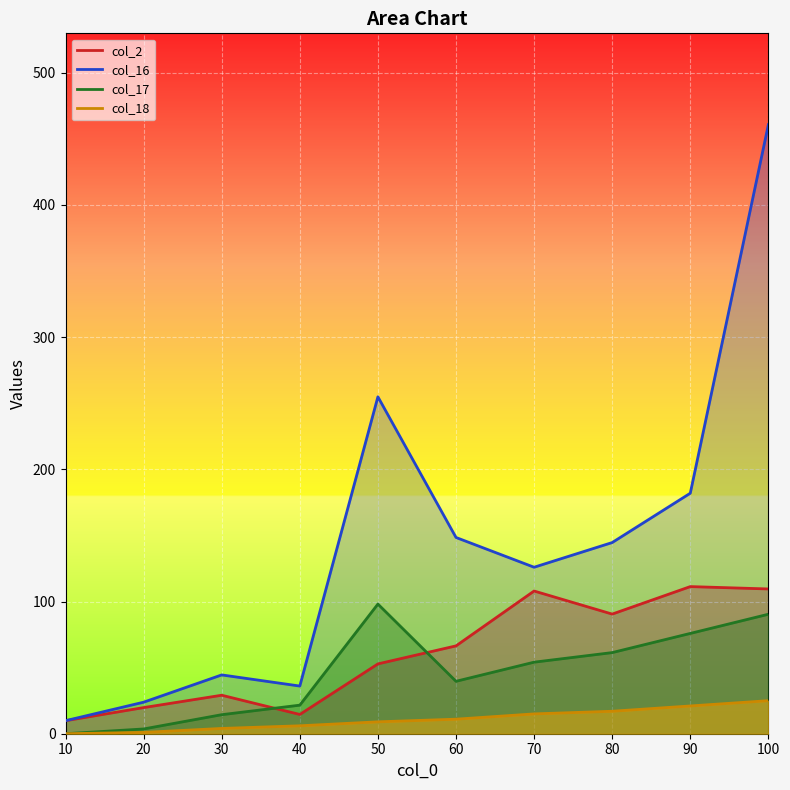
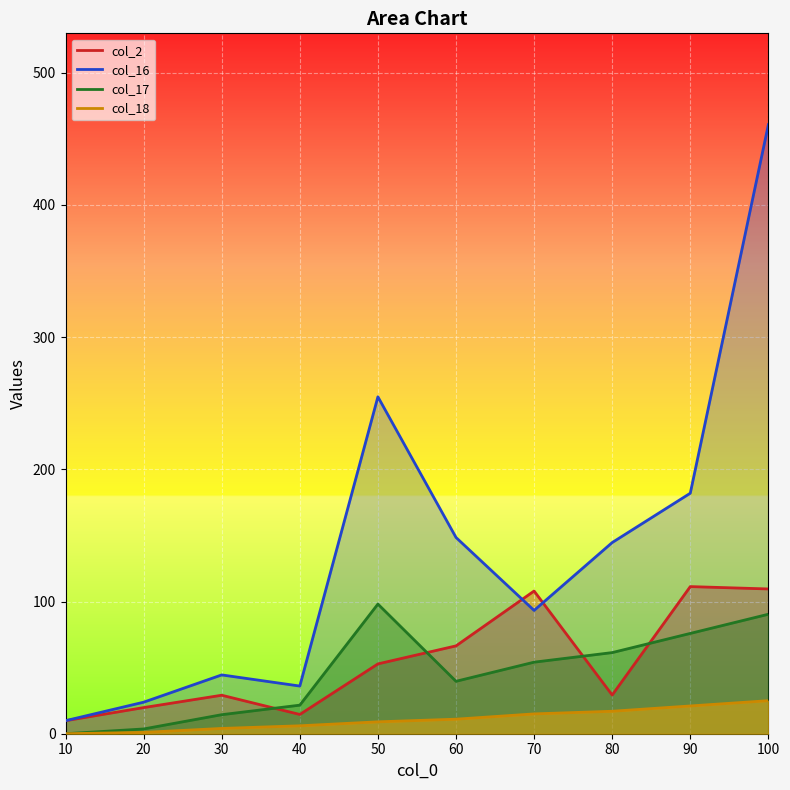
col_16, 70: 126 -> 93
col_2, 80: 90 -> 29
